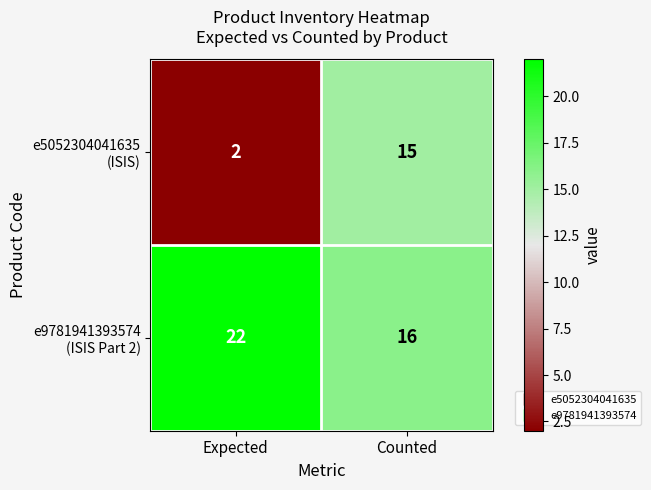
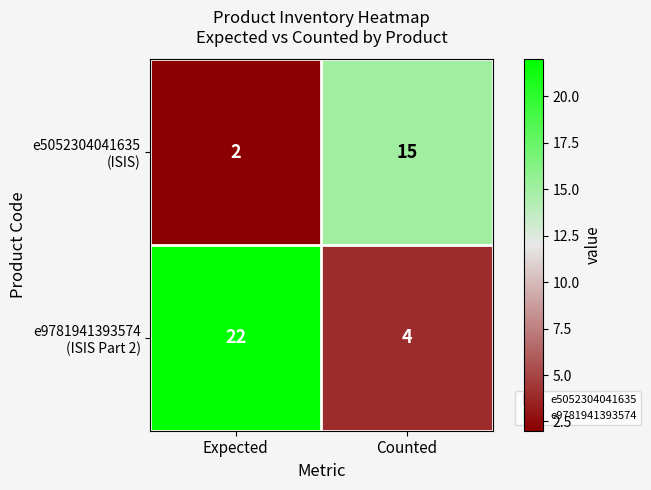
e9781941393574 (ISIS Part 2), Counted: 16 -> 4
